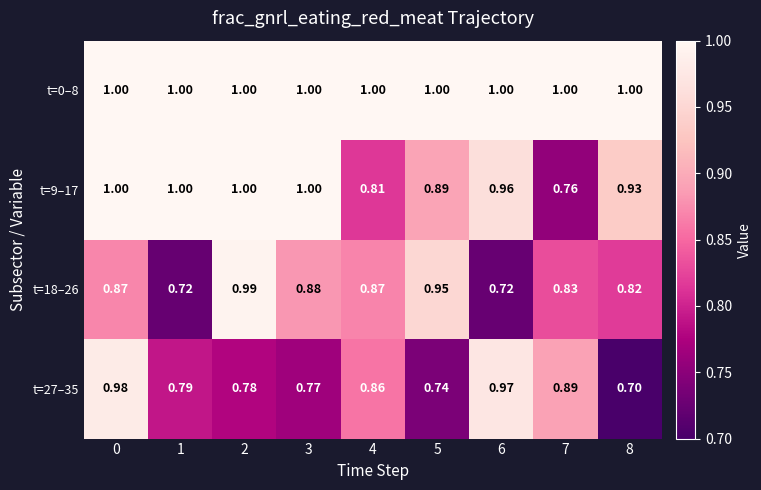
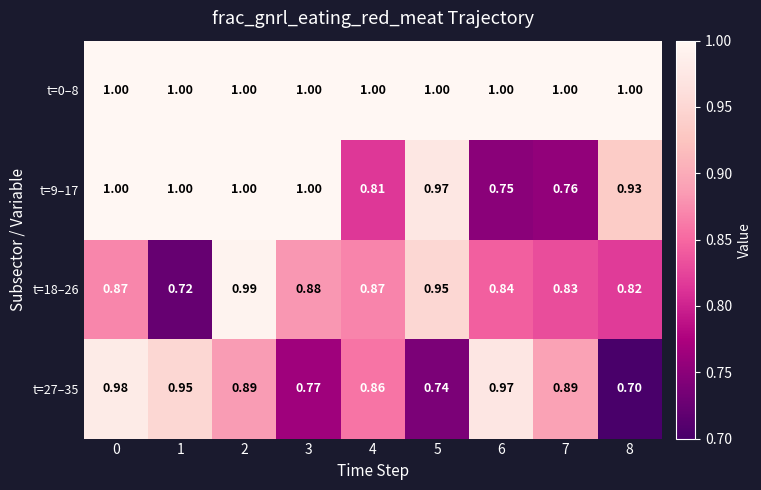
t=9–17, 5: 0.89 -> 0.97
t=9–17, 6: 0.96 -> 0.75
t=18–26, 6: 0.72 -> 0.84
t=27–35, 1: 0.79 -> 0.95
t=27–35, 2: 0.78 -> 0.89
